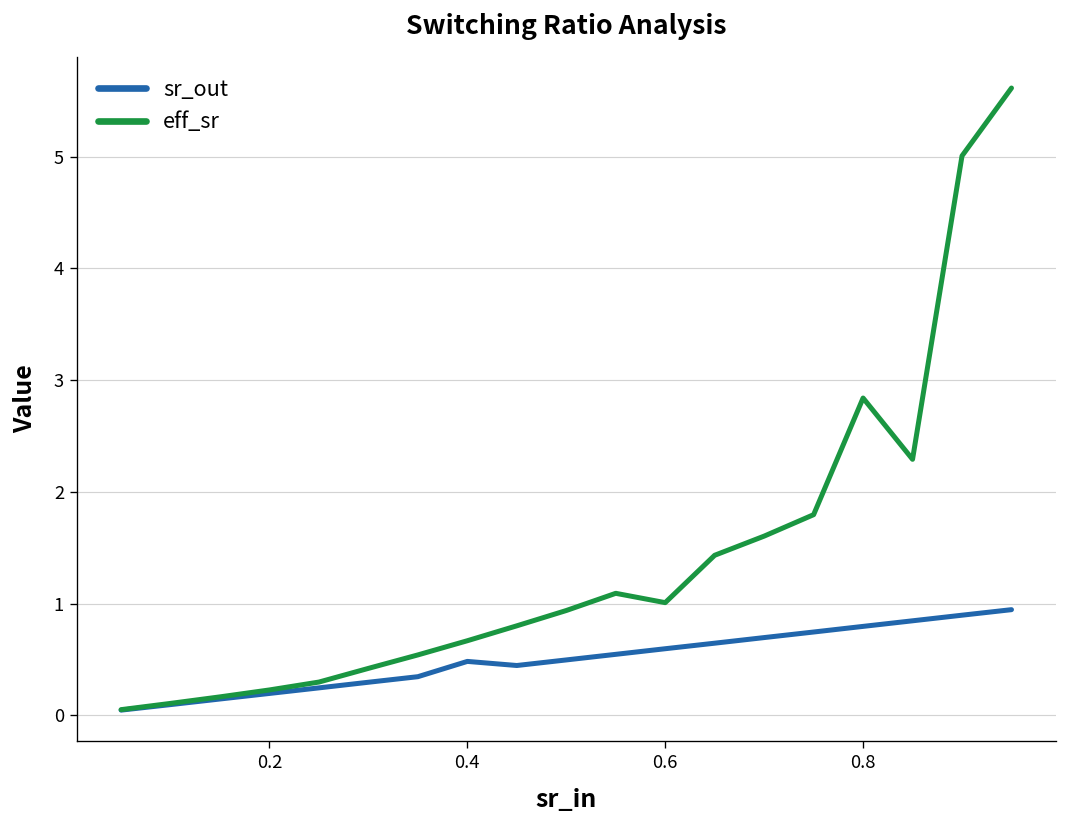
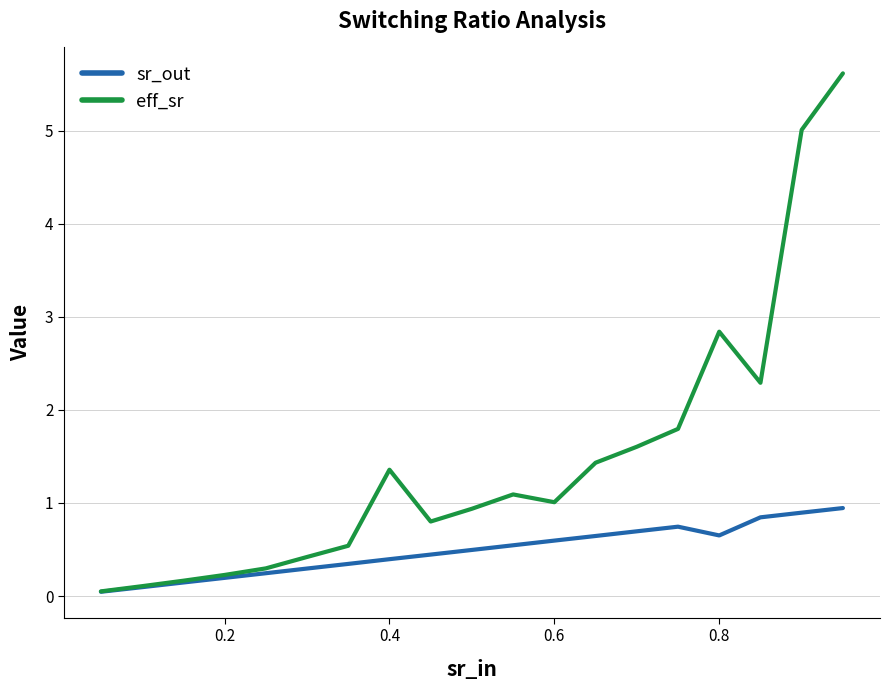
sr_out, 0.4: 0.5 -> 0.4
eff_sr, 0.4: 0.7 -> 1.4
sr_out, 0.8: 0.8 -> 0.7
